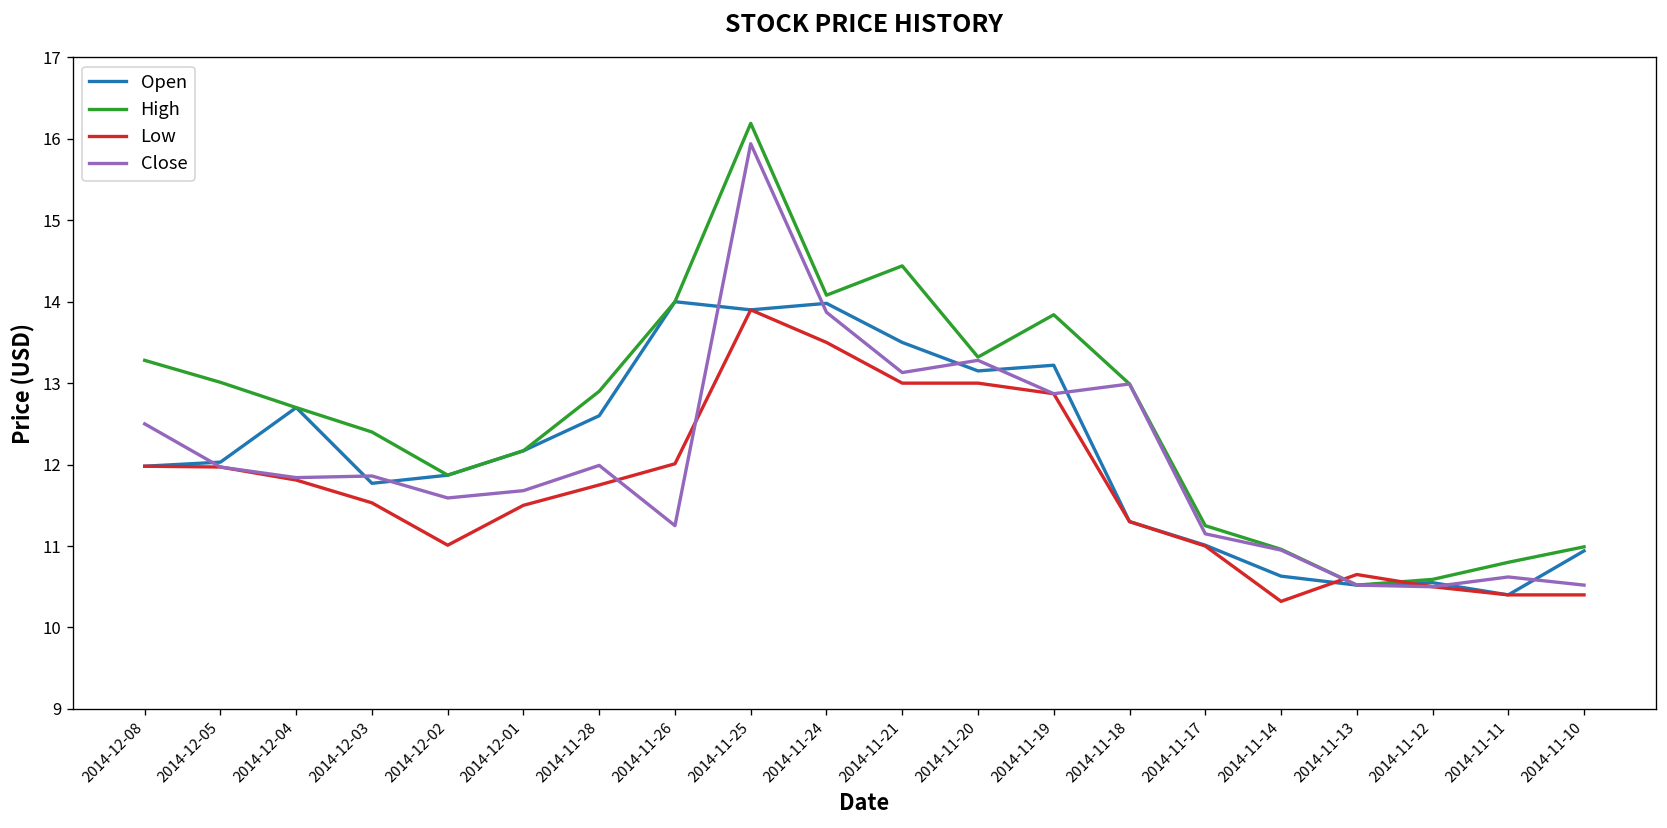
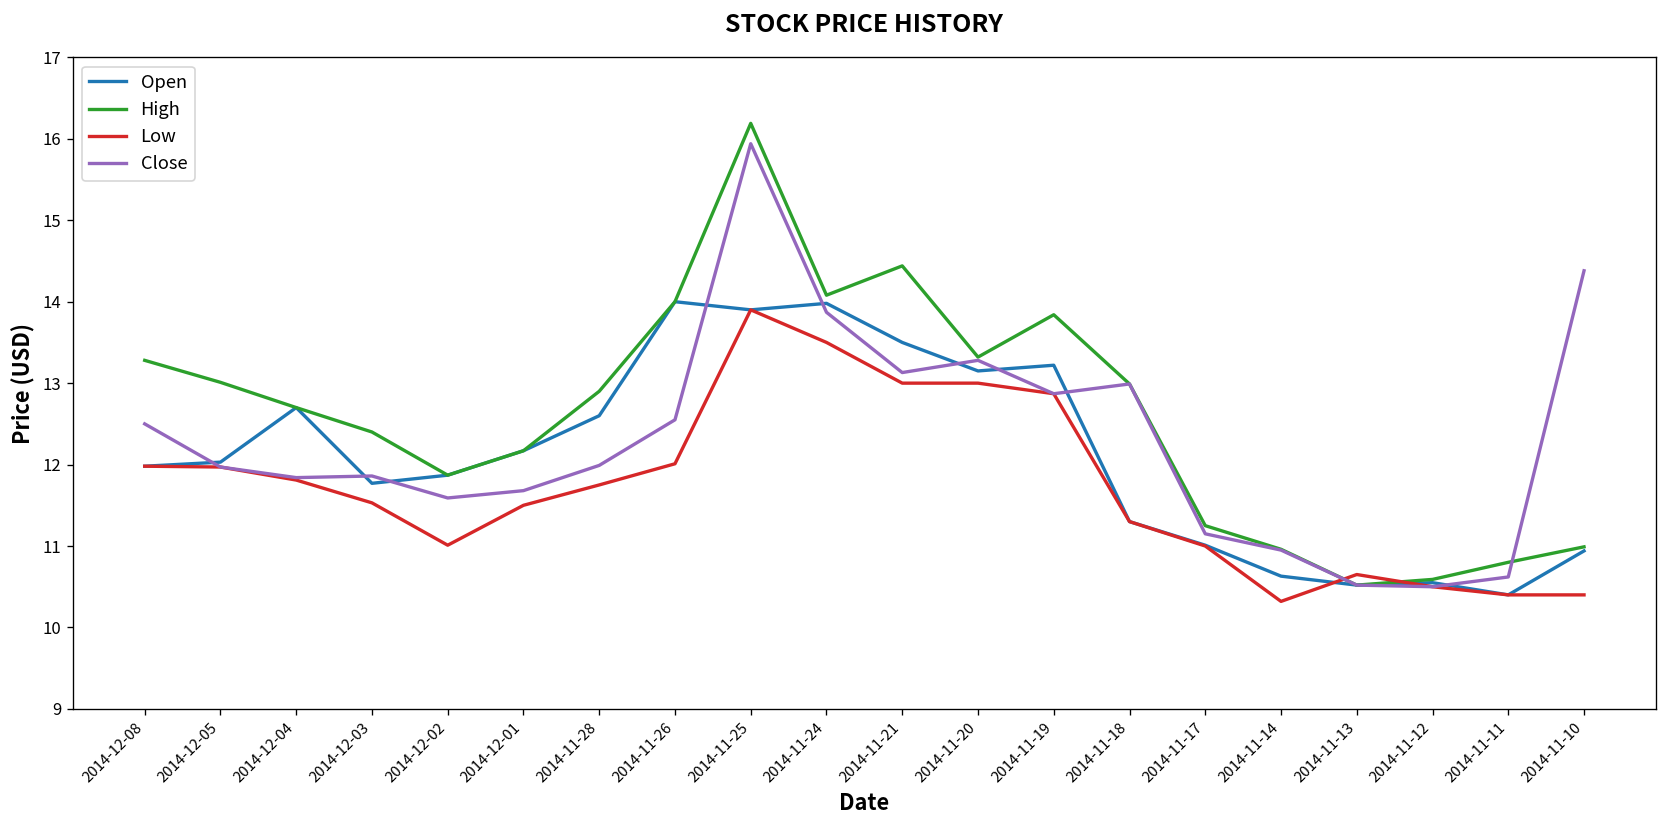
Close, 2014-11-26: 11.3 -> 12.6
Close, 2014-11-10: 10.5 -> 14.4
